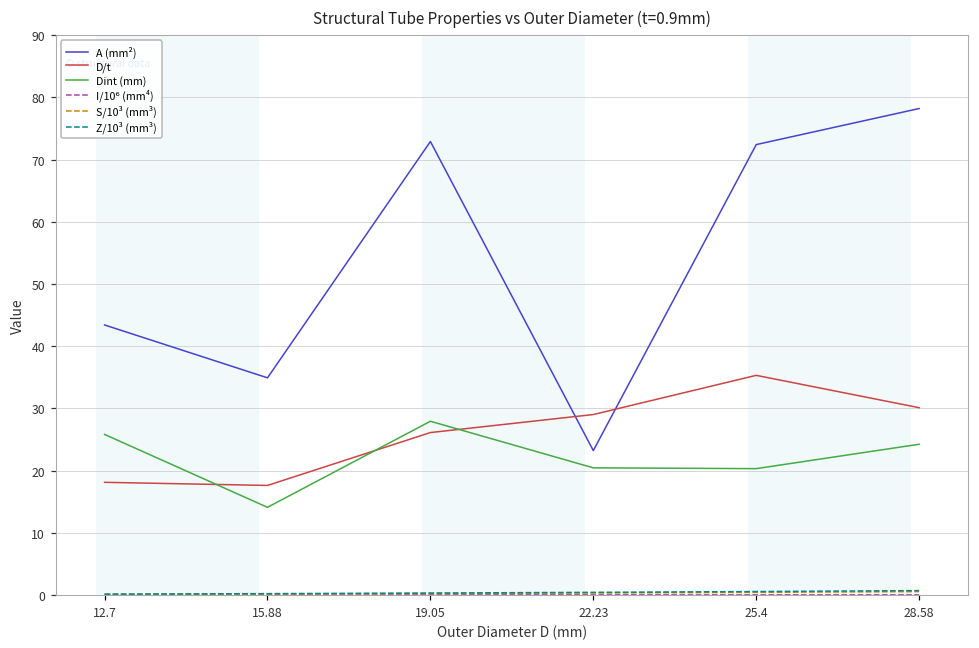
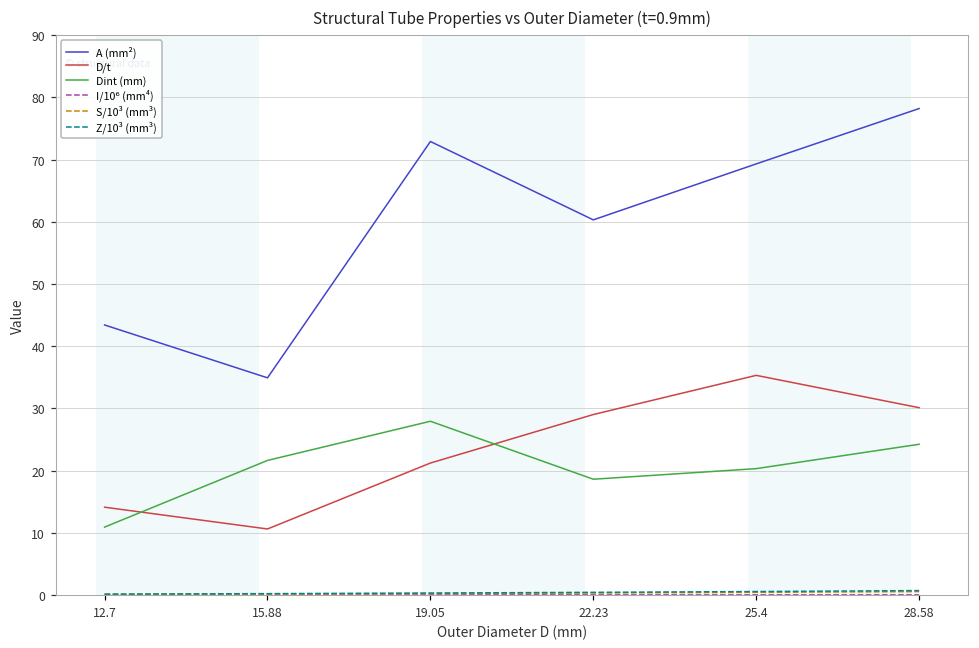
D/t, 12.7: 18 -> 14
Dint (mm), 12.7: 26 -> 11
D/t, 15.88: 18 -> 11
Dint (mm), 15.88: 14 -> 22
D/t, 19.05: 26 -> 21
A (mm²), 22.23: 23 -> 60
Dint (mm), 22.23: 20 -> 19
A (mm²), 25.4: 72 -> 69
